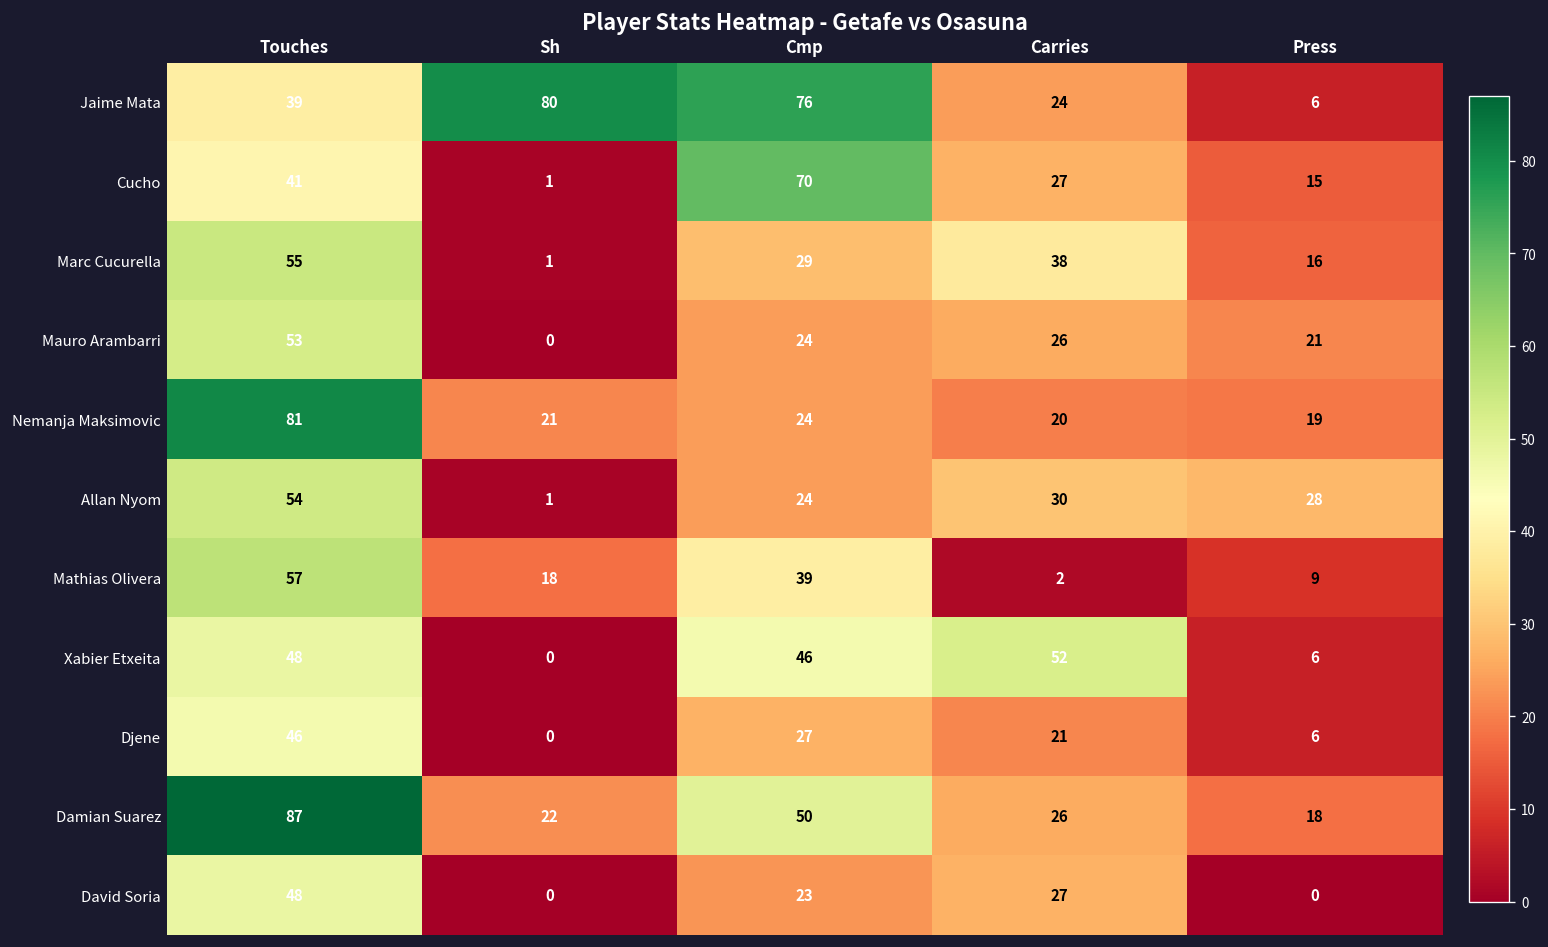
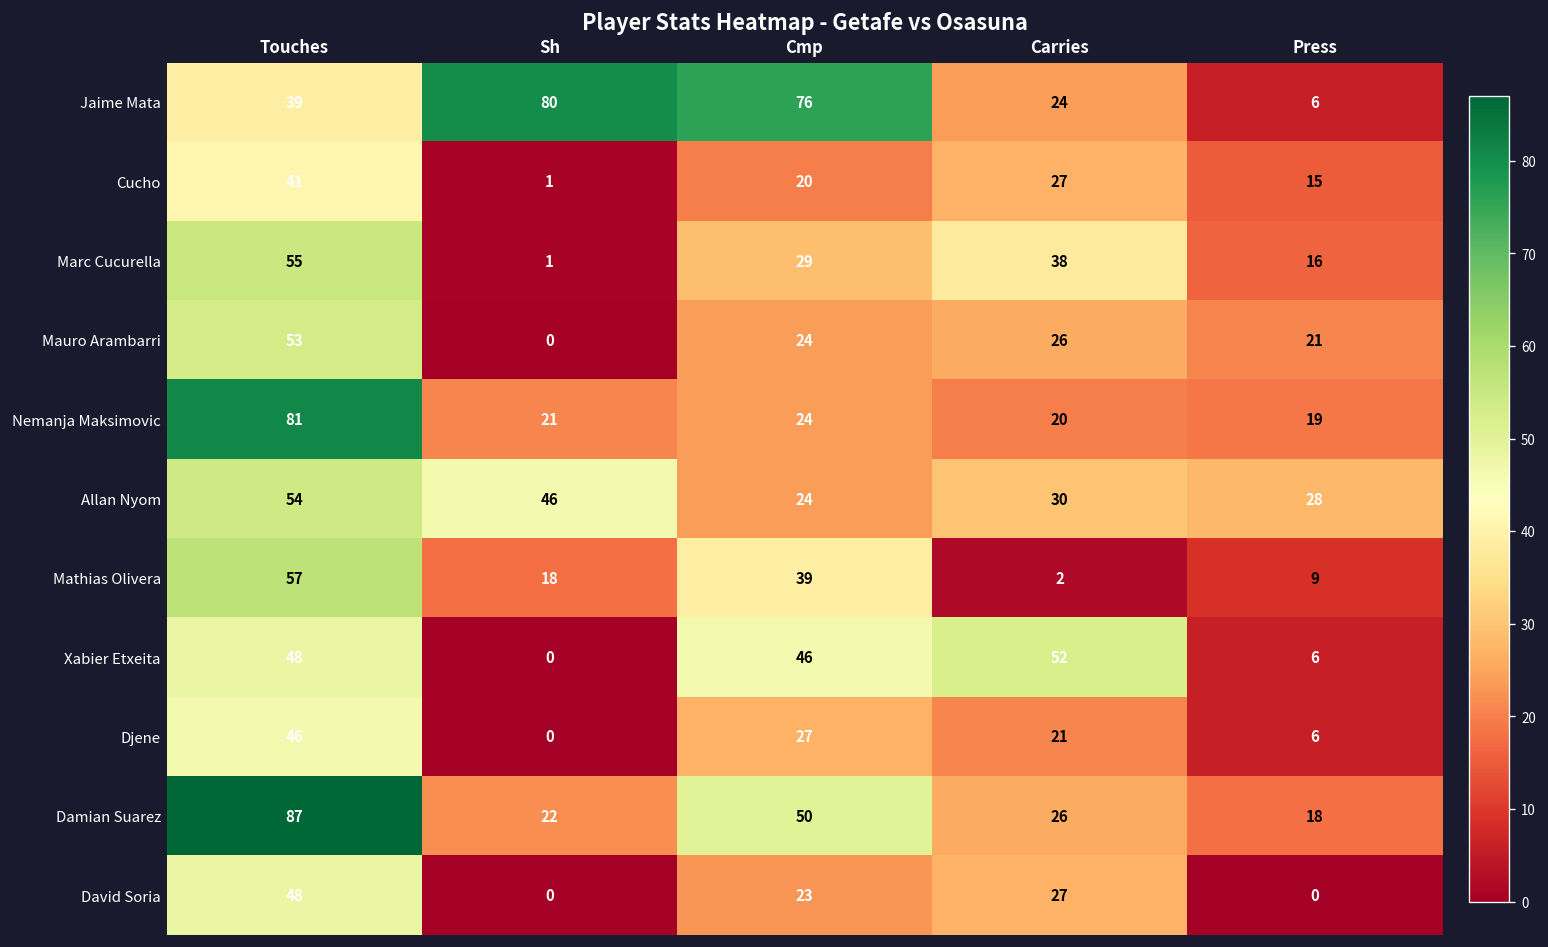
Cucho, Cmp: 70 -> 20
Allan Nyom, Sh: 1 -> 46
